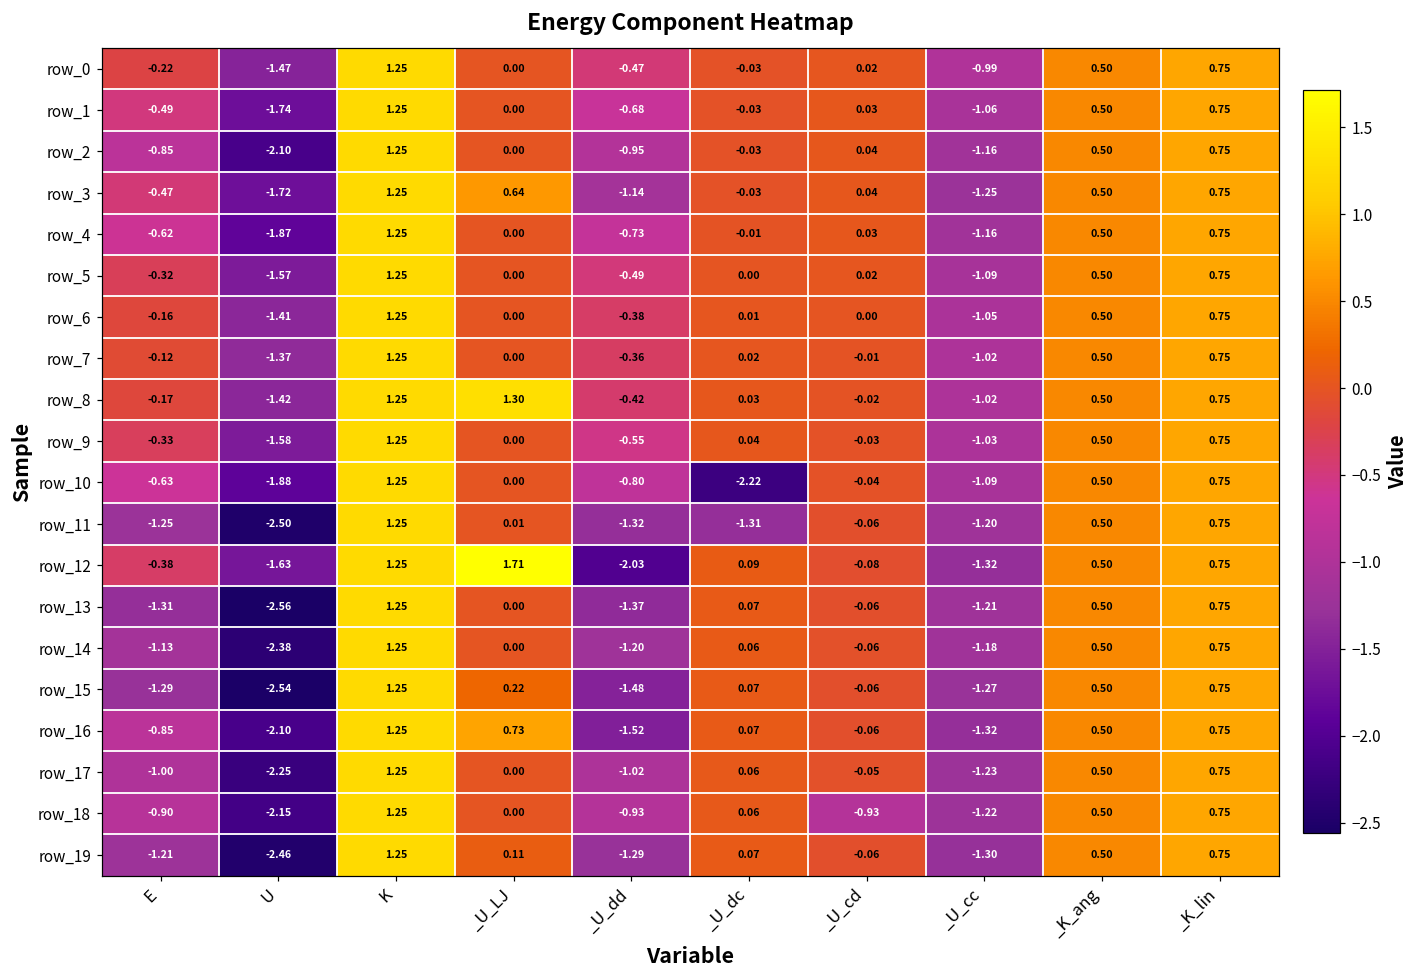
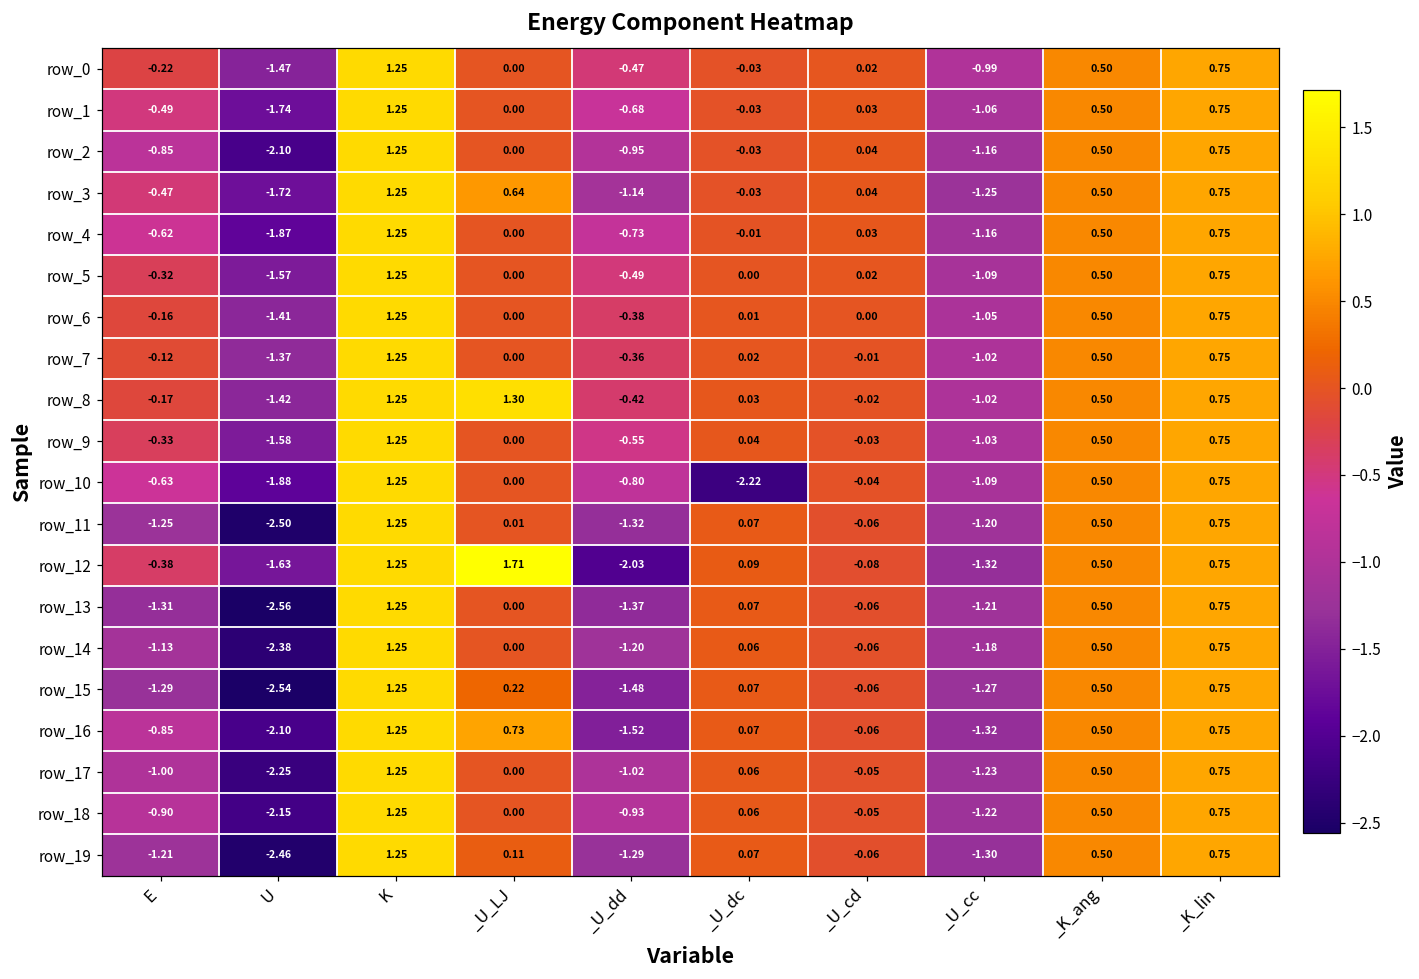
row_11, _U_dc: -1.31 -> 0.07
row_18, _U_cd: -0.93 -> -0.05
